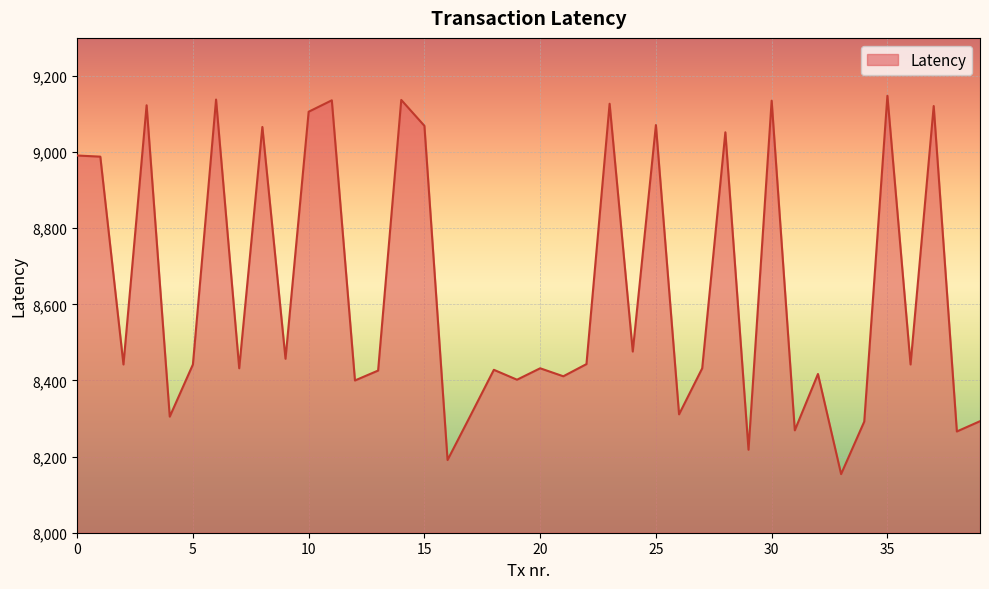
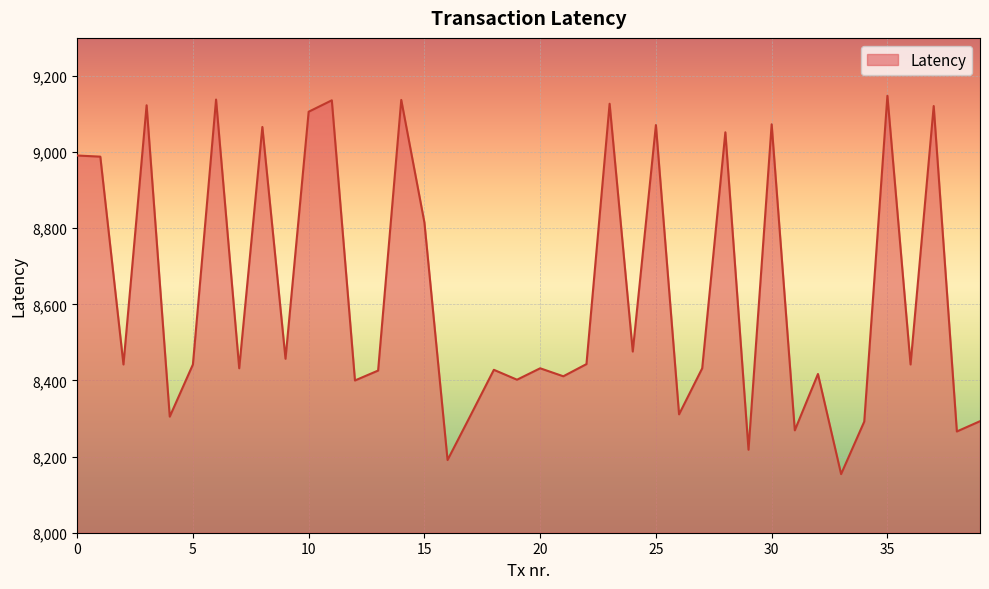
15: 9,070 -> 8,820
30: 9,140 -> 9,070
